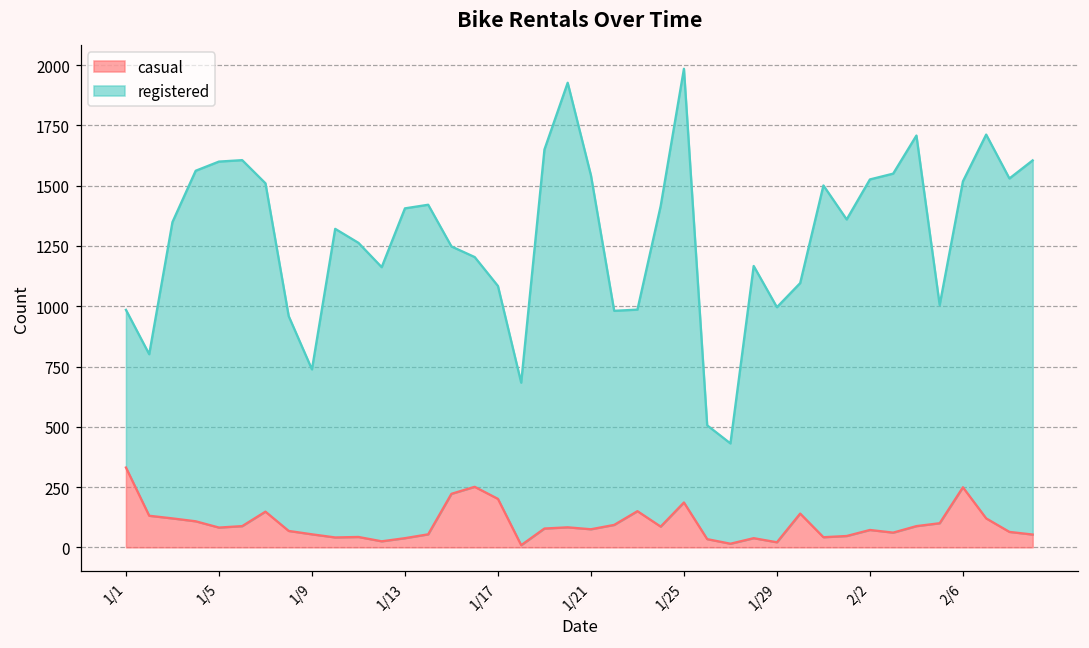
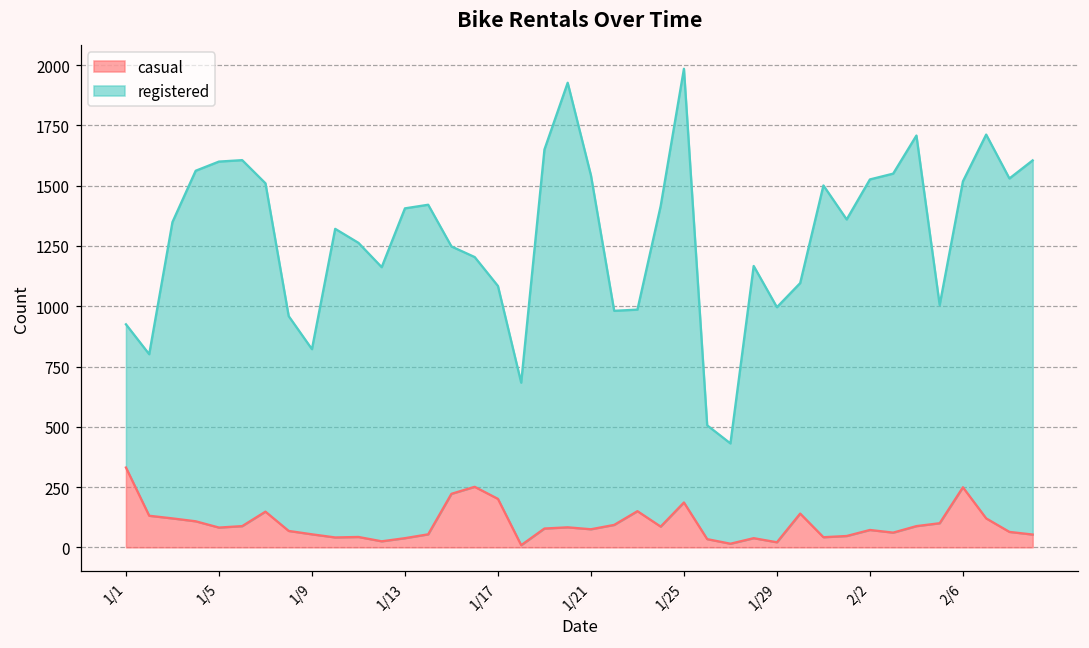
registered, 1/1: 650 -> 590
registered, 1/9: 680 -> 770
